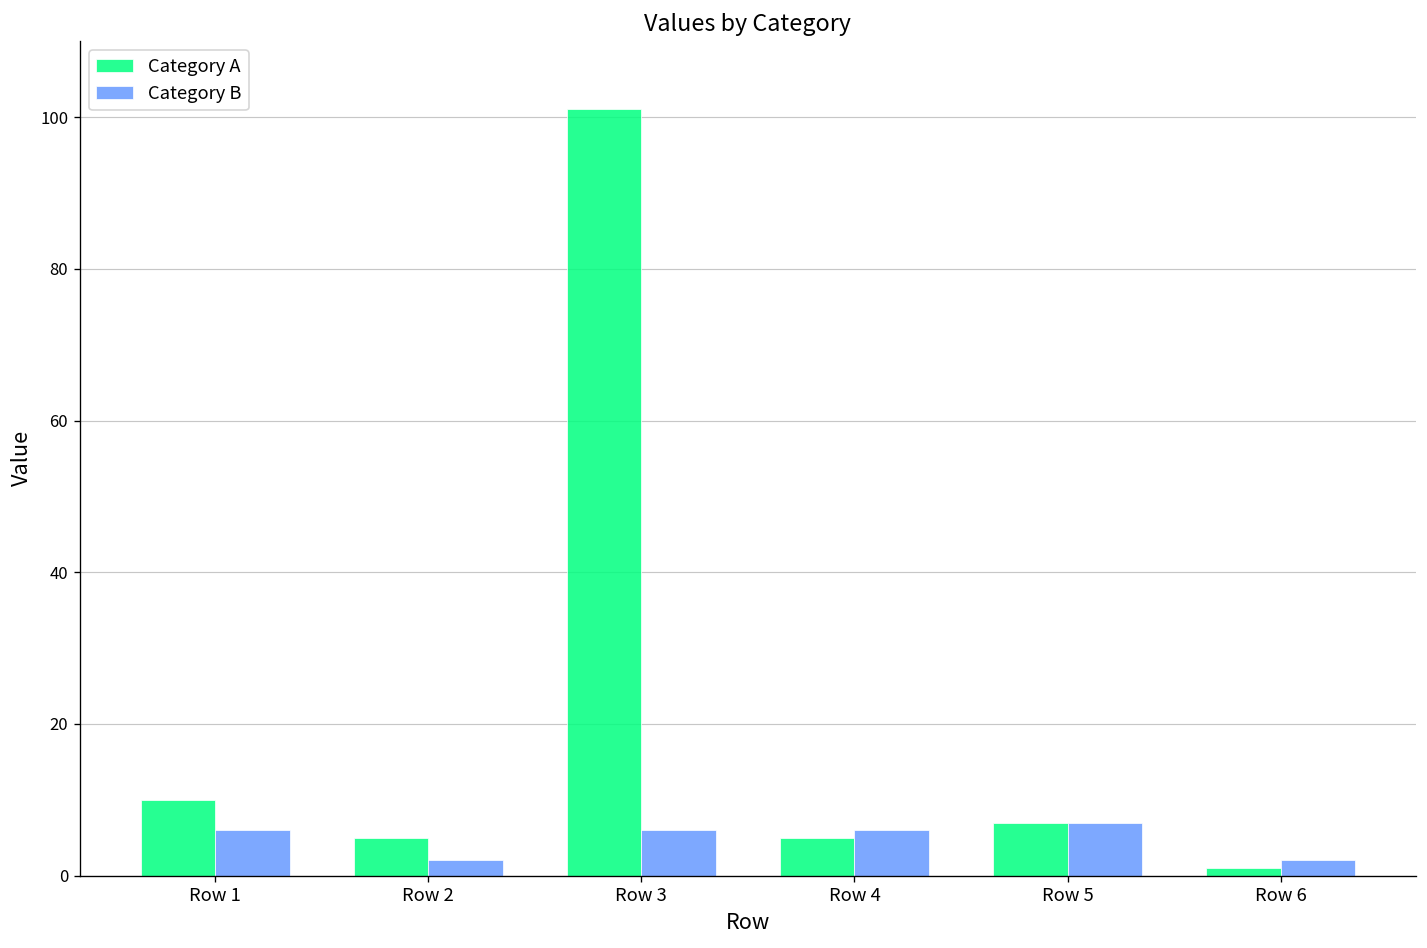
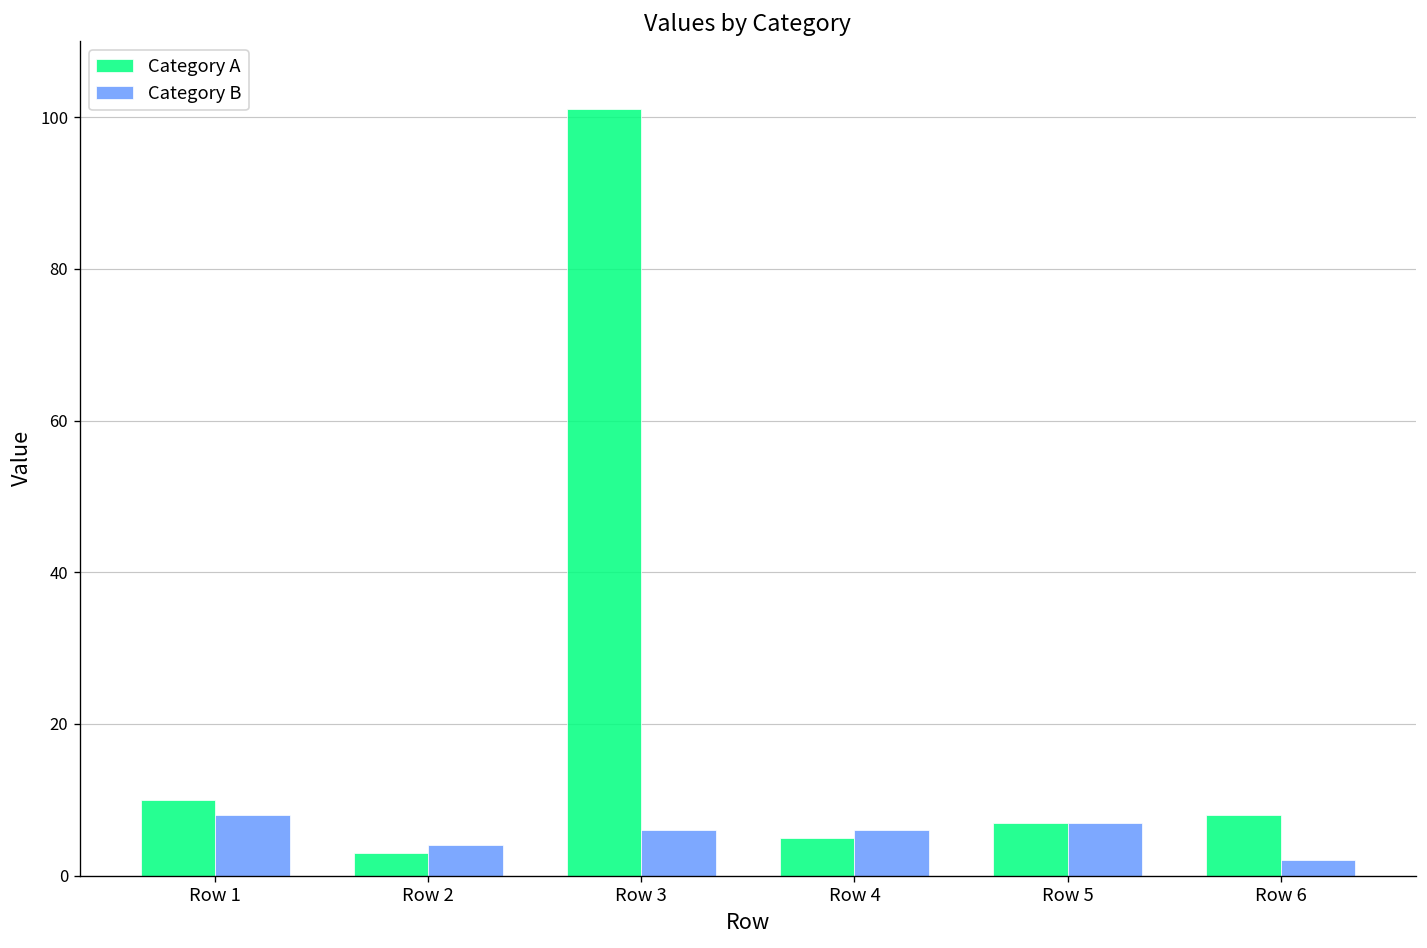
Category B, Row 1: 6 -> 8
Category A, Row 2: 5 -> 3
Category B, Row 2: 2 -> 4
Category A, Row 6: 1 -> 8
